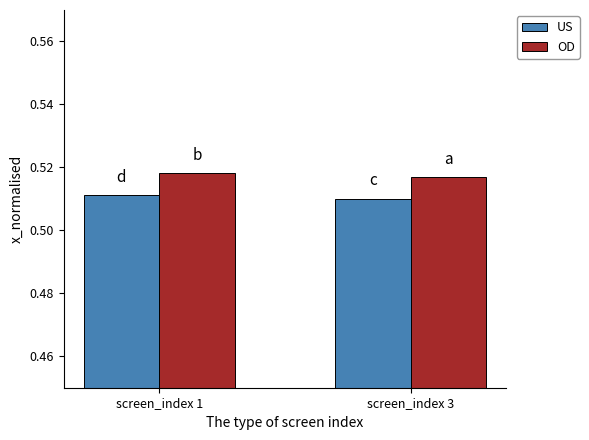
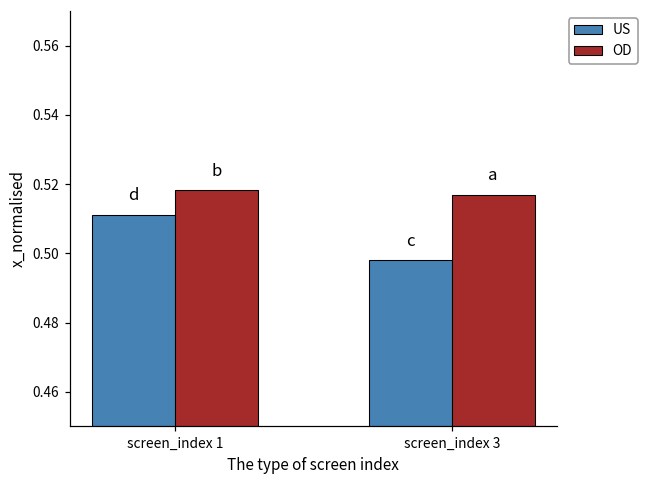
US, screen_index 3: 0.510 -> 0.498
